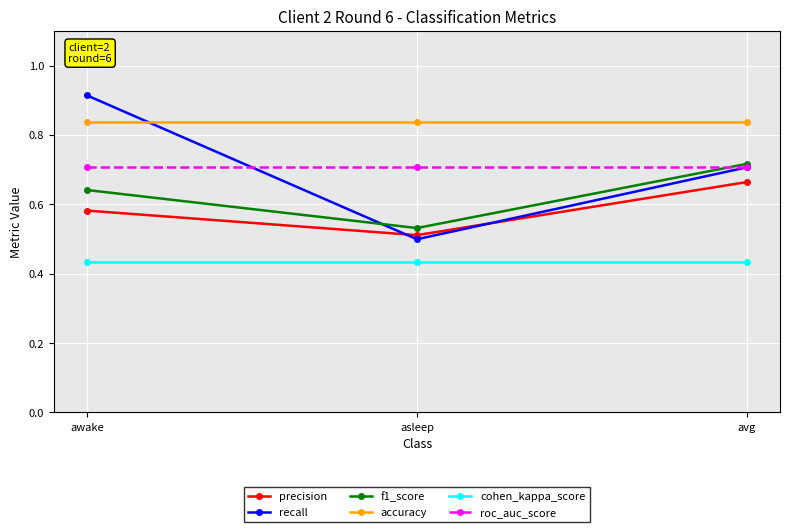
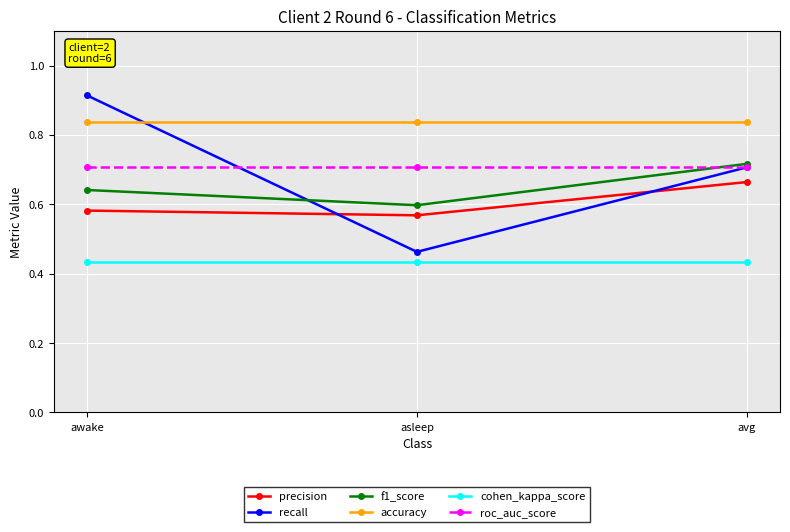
precision, asleep: 0.51 -> 0.57
recall, asleep: 0.50 -> 0.46
f1_score, asleep: 0.53 -> 0.60
